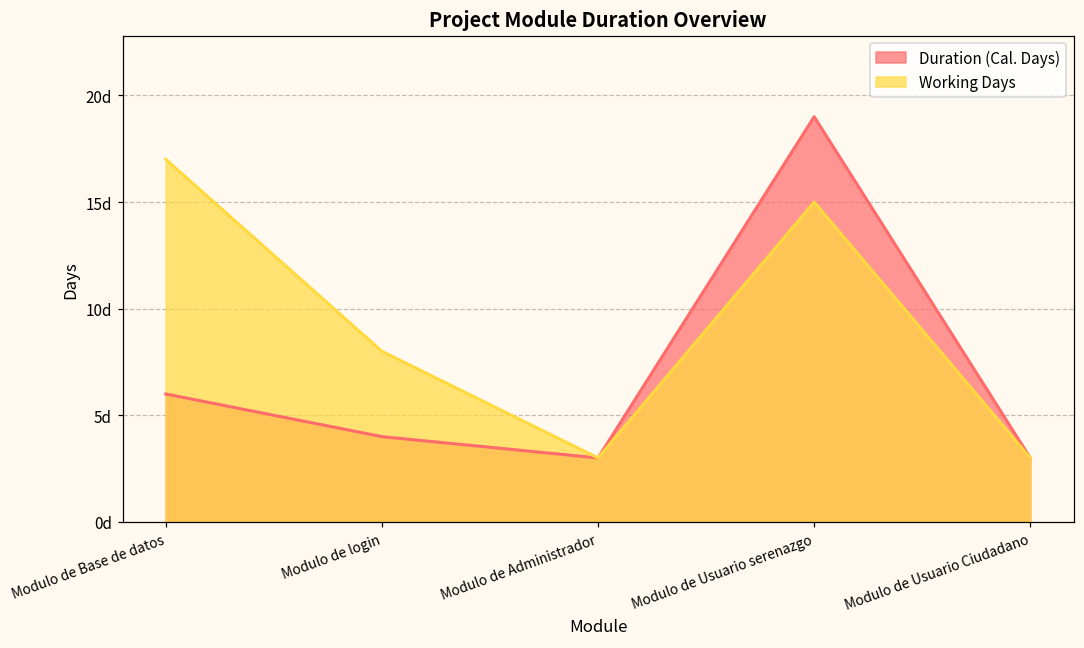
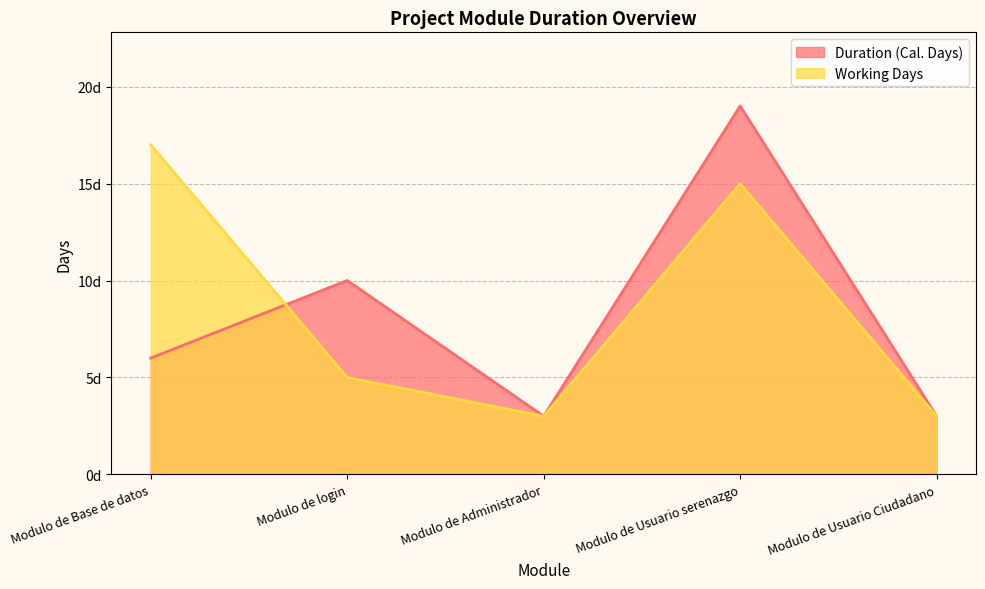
Duration (Cal. Days), Modulo de login: 4d -> 10d
Working Days, Modulo de login: 8d -> 5d
